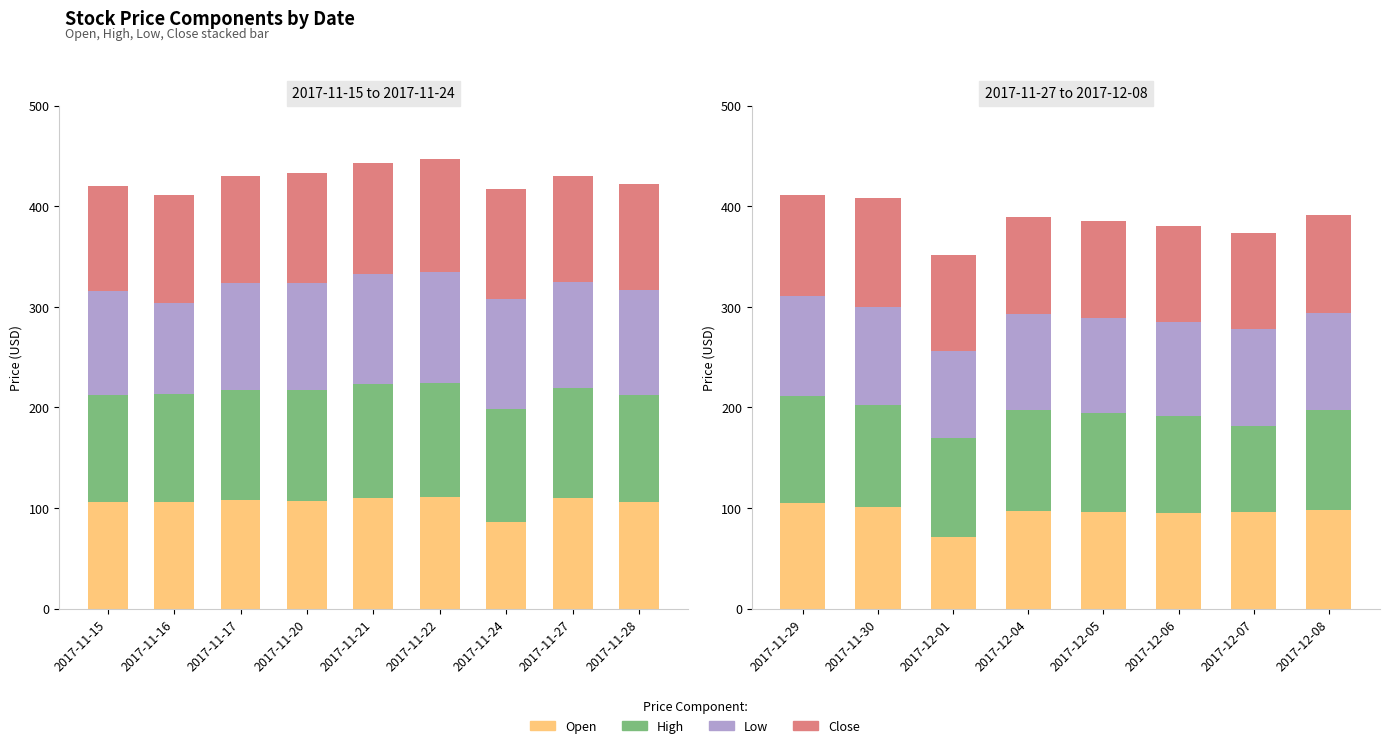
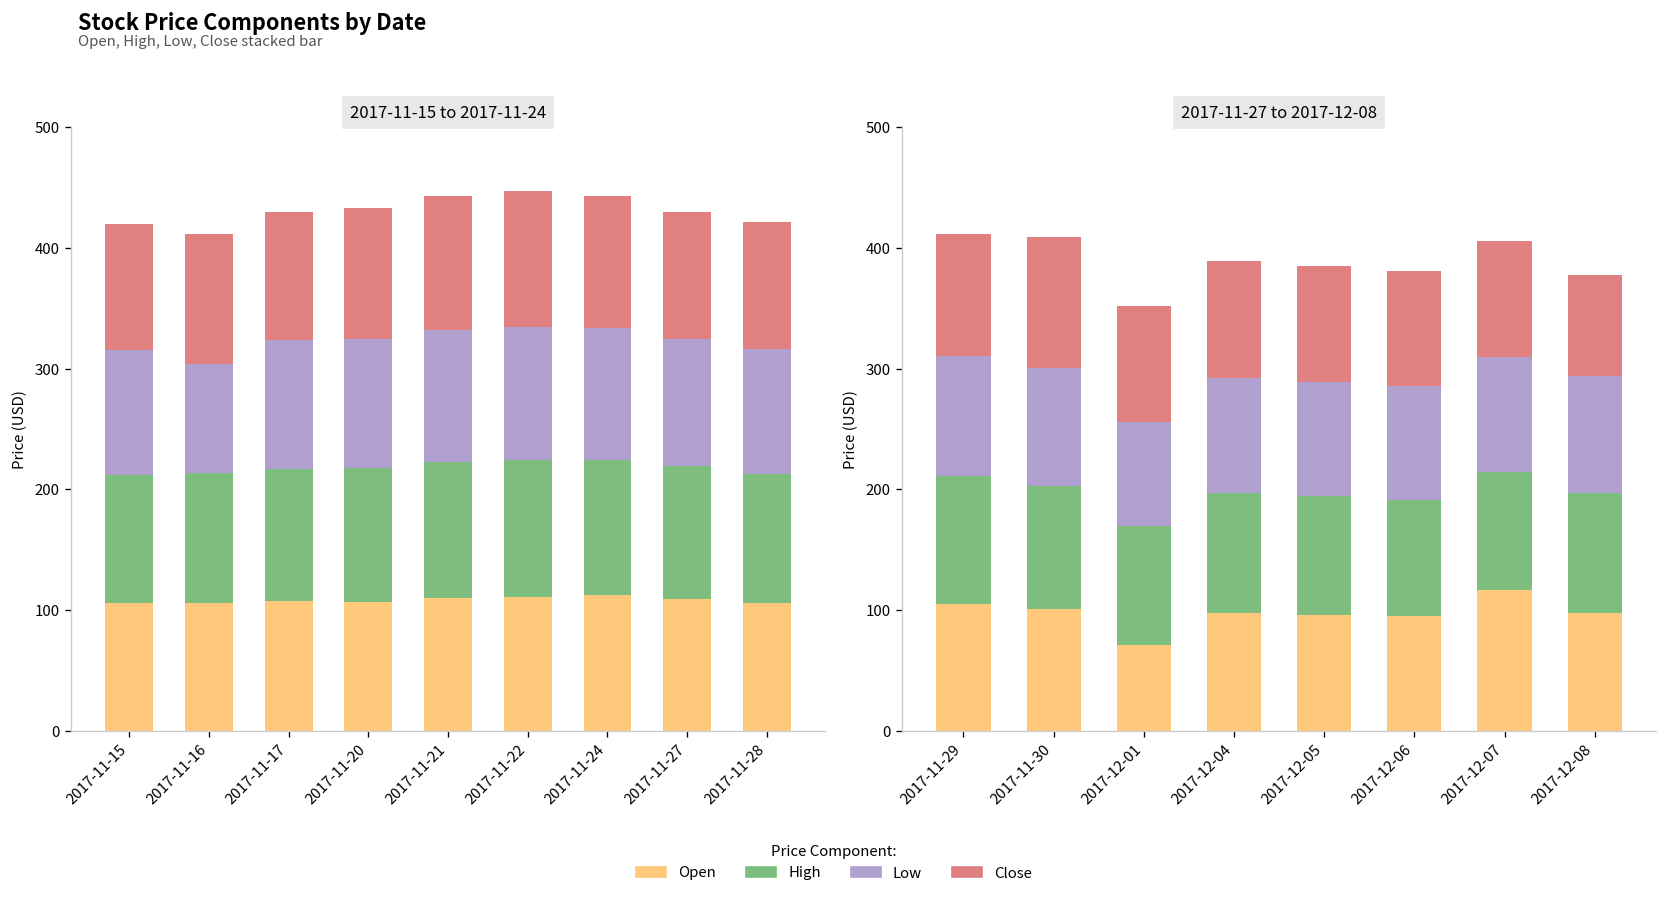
2017-11-15 to 2017-11-24, Open, 2017-11-24: 86 -> 112
2017-11-27 to 2017-12-08, Open, 2017-12-07: 96 -> 117
2017-11-27 to 2017-12-08, High, 2017-12-07: 86 -> 98
2017-11-27 to 2017-12-08, Close, 2017-12-08: 97 -> 84
